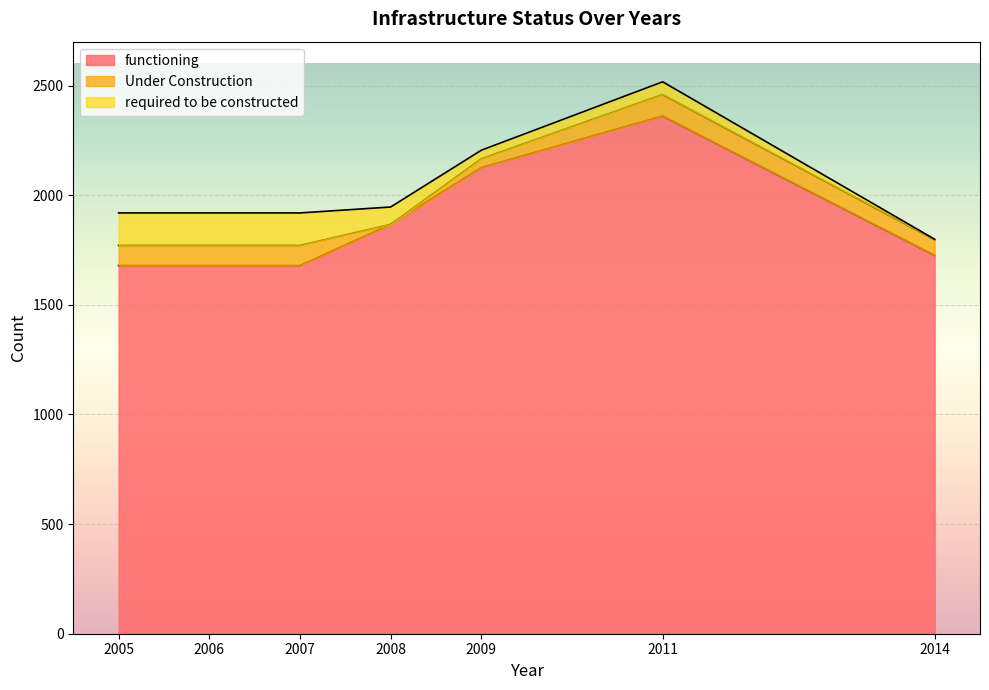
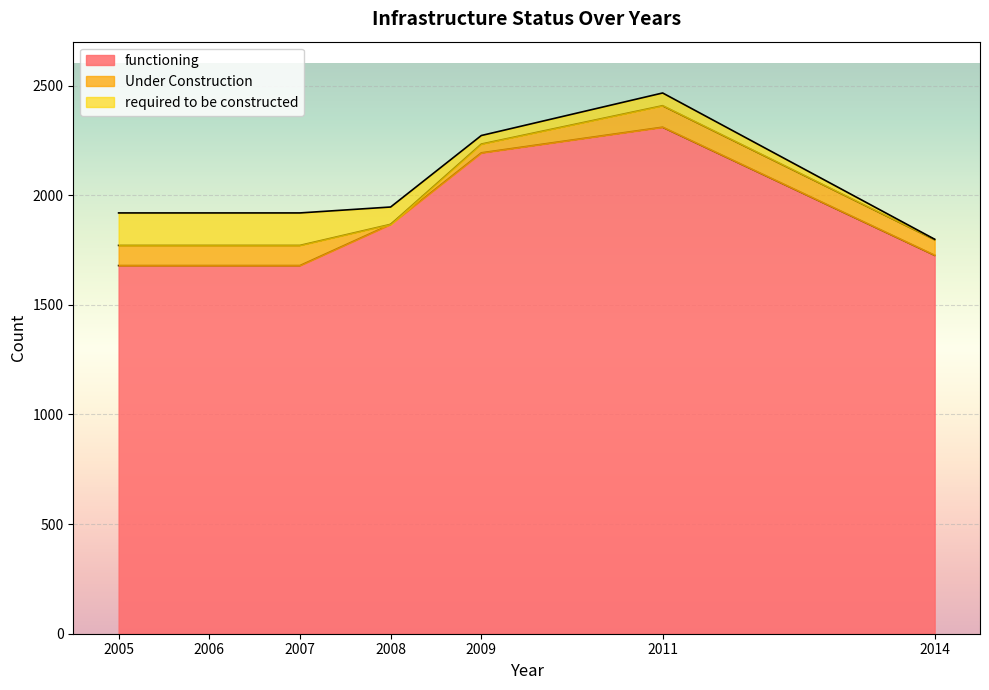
functioning, 2009: 2130 -> 2190
functioning, 2011: 2360 -> 2310
